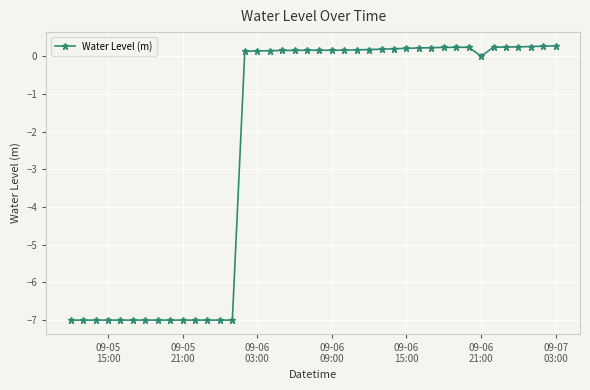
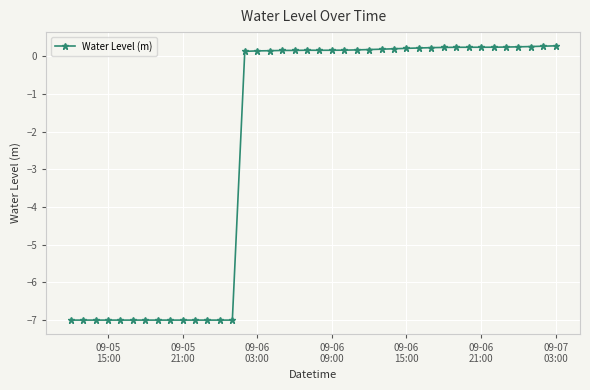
09-06 21:00: 0.0 -> 0.2
